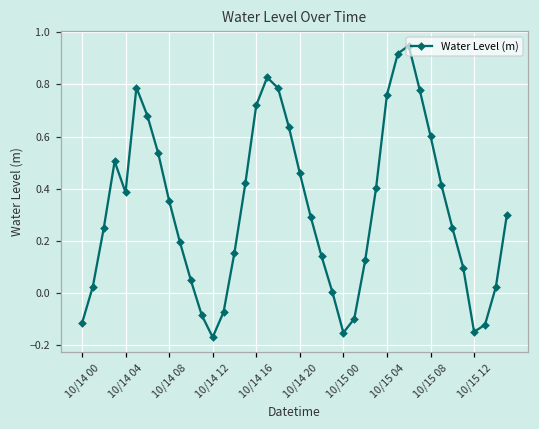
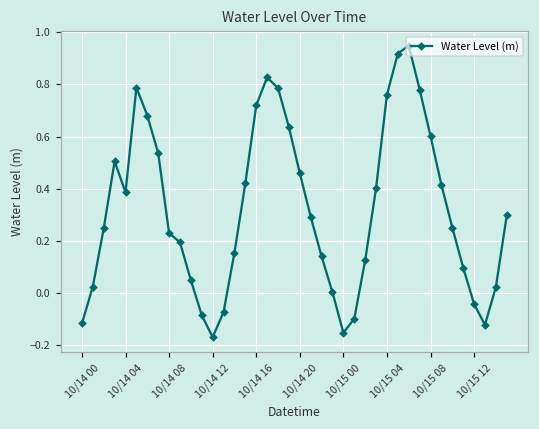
10/14 08: 0.35 -> 0.23
10/15 12: -0.15 -> -0.04
